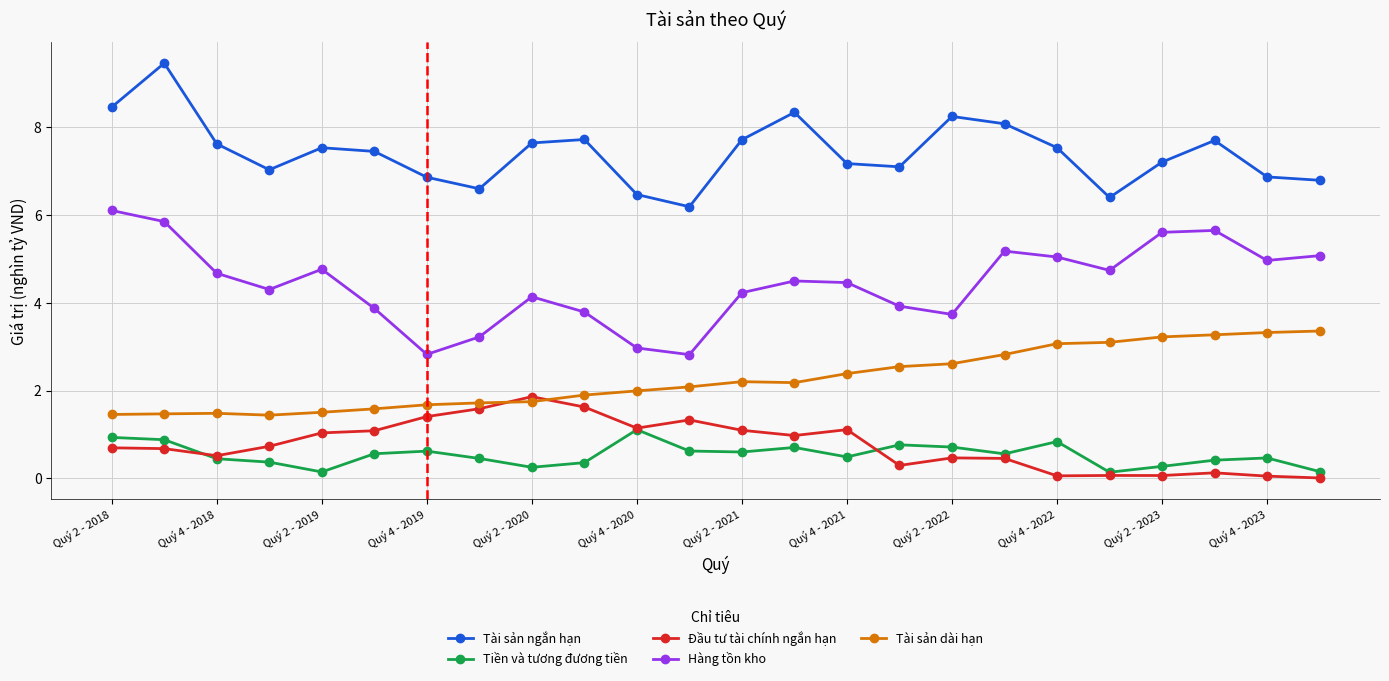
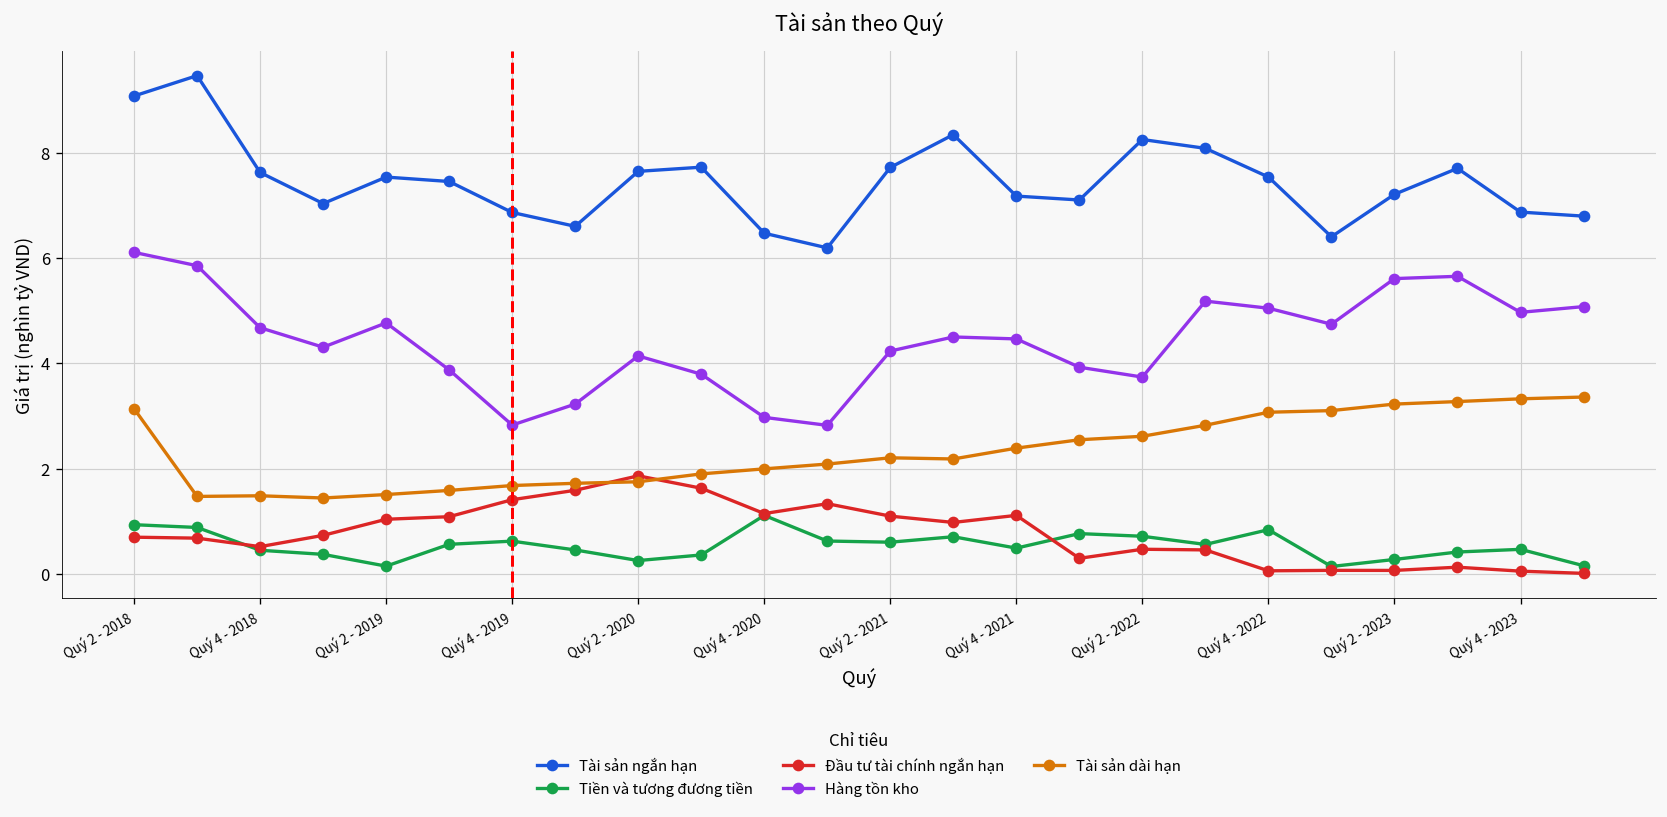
Tài sản ngắn hạn, Quý 2 - 2018: 8.5 -> 9.1
Tài sản dài hạn, Quý 2 - 2018: 1.5 -> 3.1
